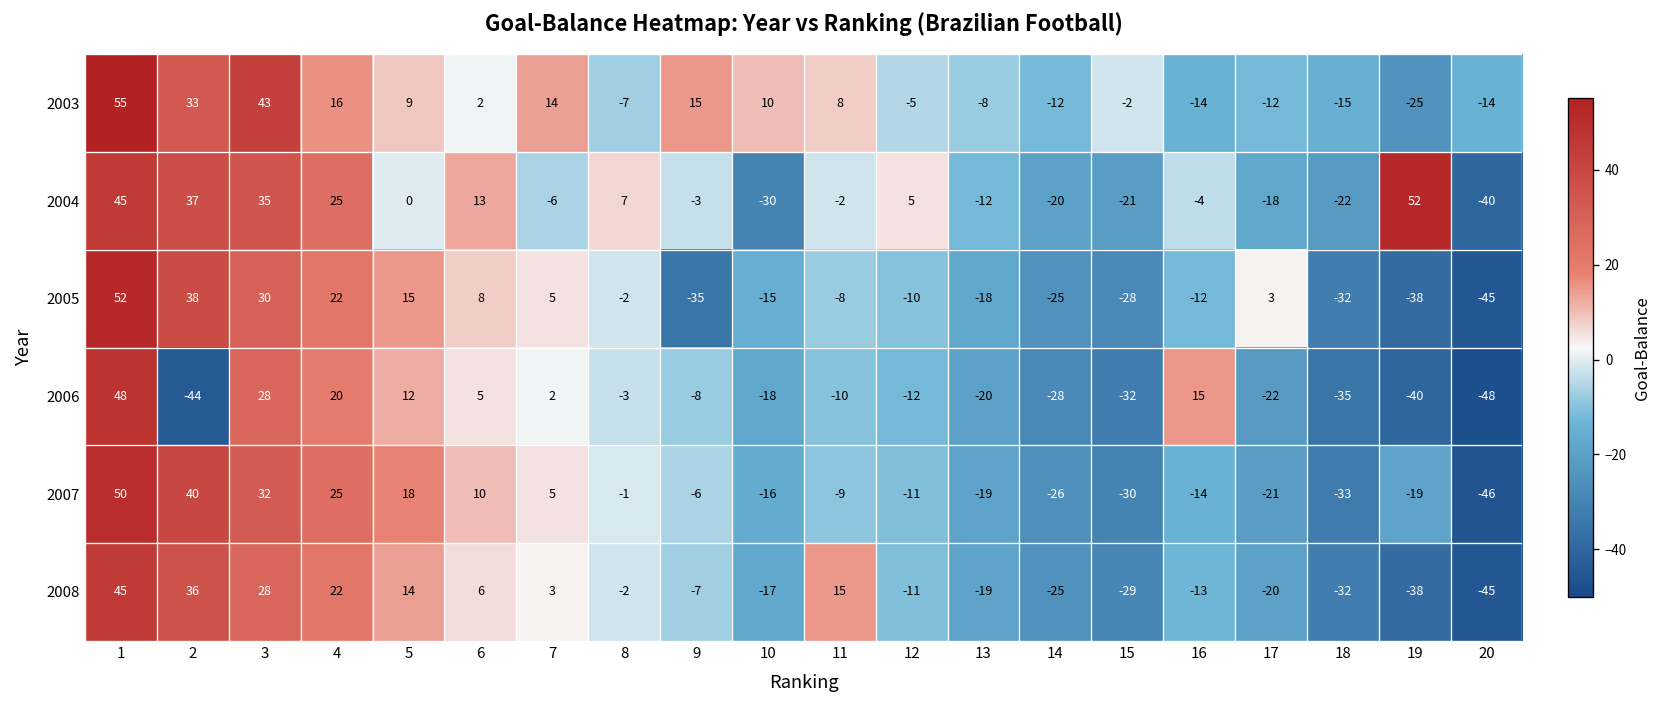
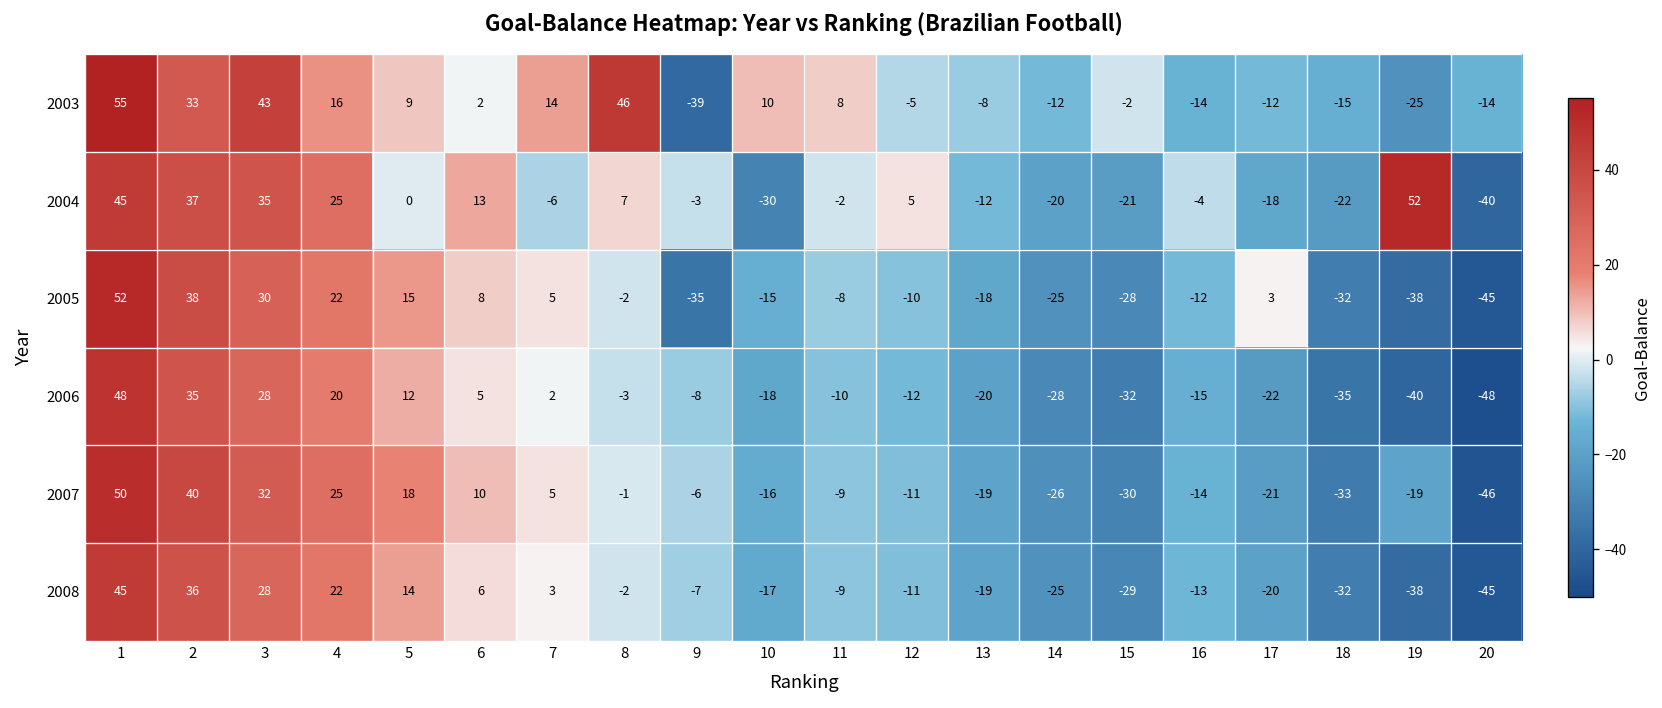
2003, 8: -7 -> 46
2003, 9: 15 -> -39
2006, 2: -44 -> 35
2006, 16: 15 -> -15
2008, 11: 15 -> -9
